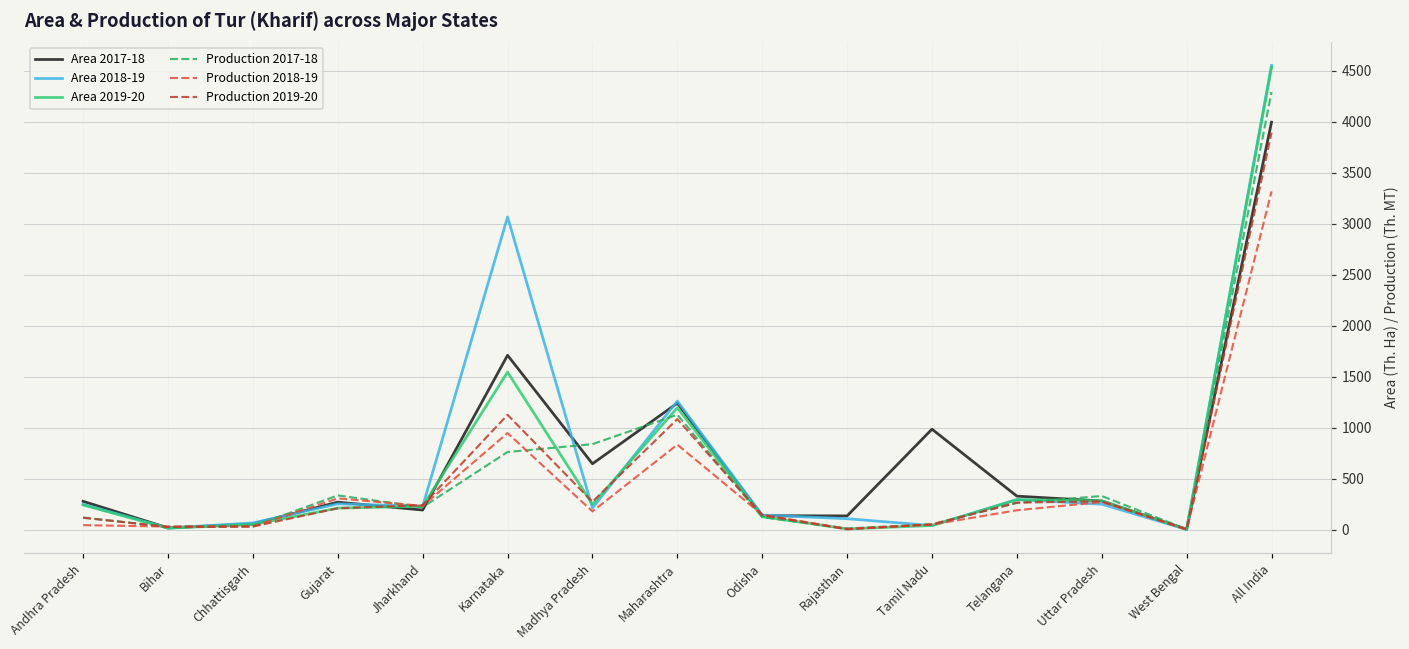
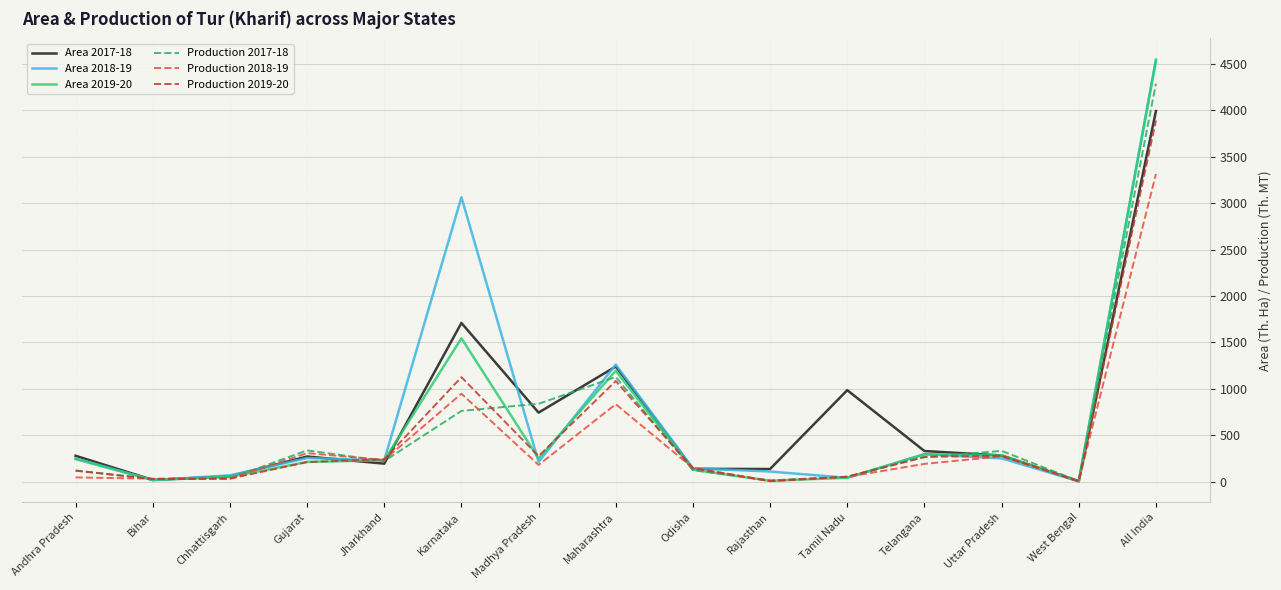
Area 2017-18, Madhya Pradesh: 600 -> 700
